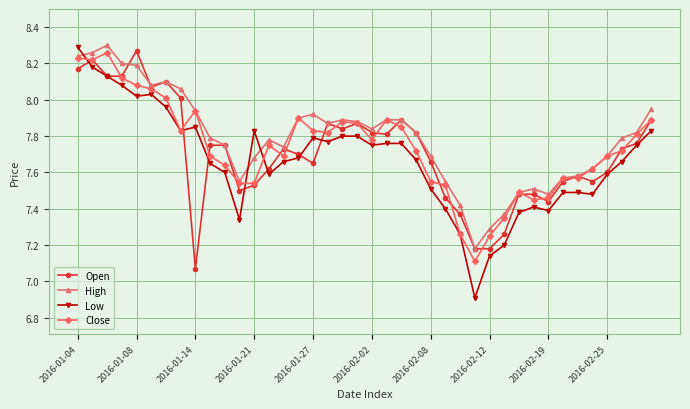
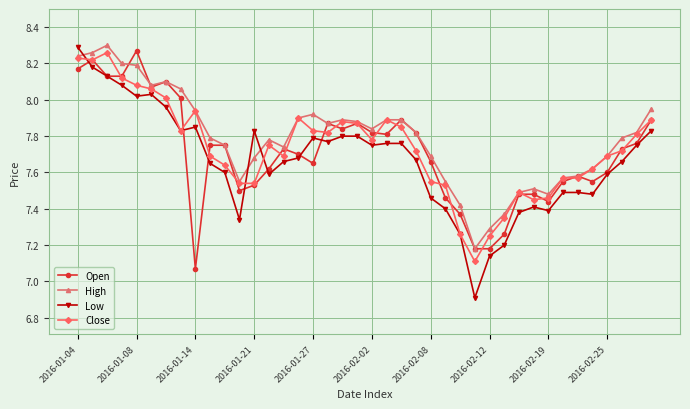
Low, 2016-02-08: 7.51 -> 7.46
